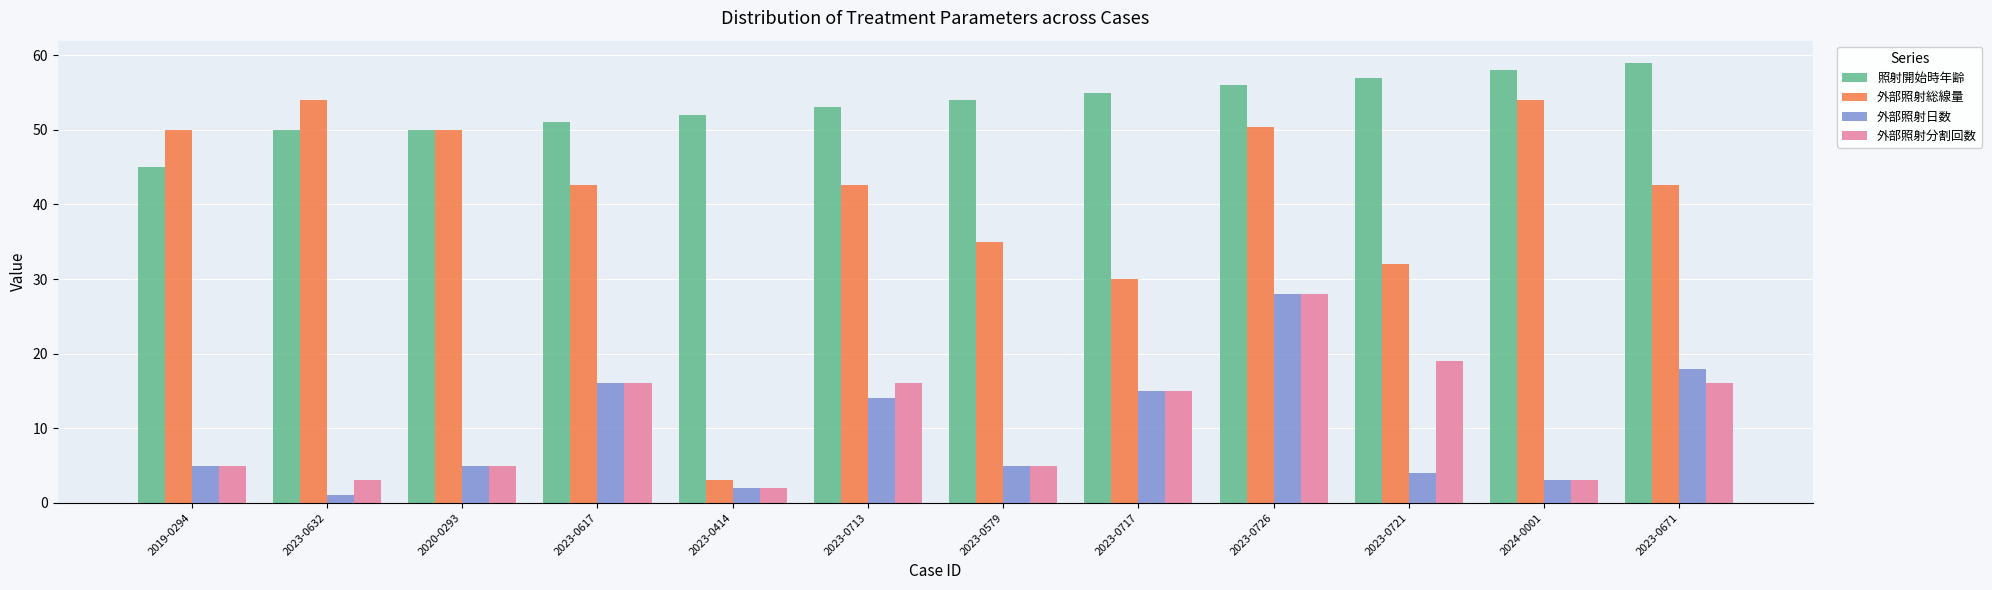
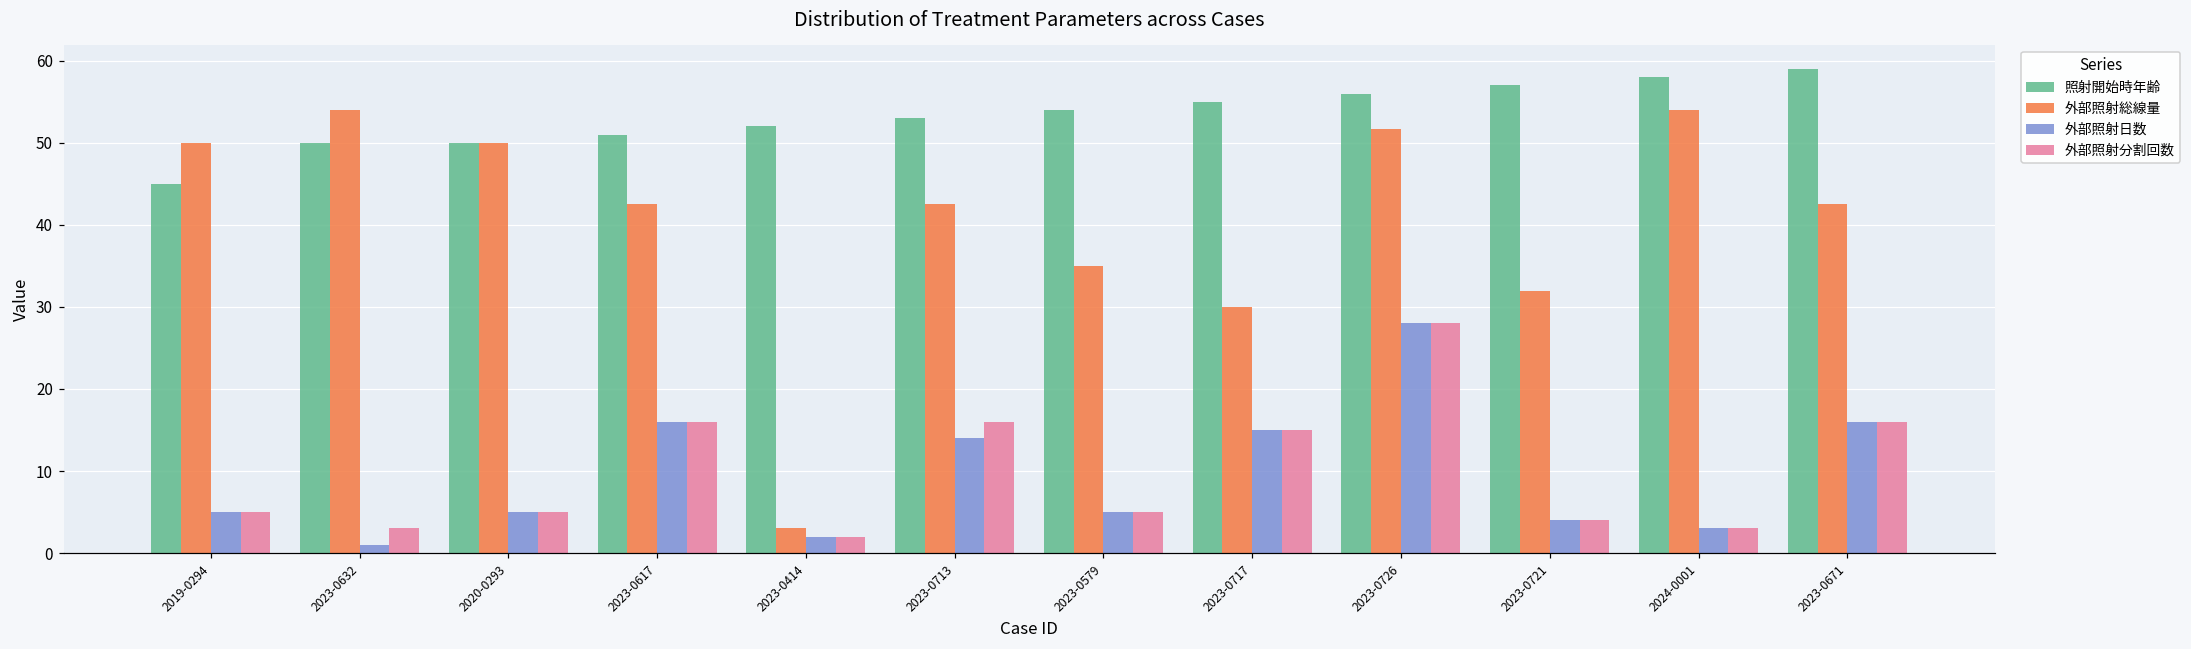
外部照射総線量, 2023-0726: 50 -> 52
外部照射分割回数, 2023-0721: 19 -> 4
外部照射日数, 2023-0671: 18 -> 16
